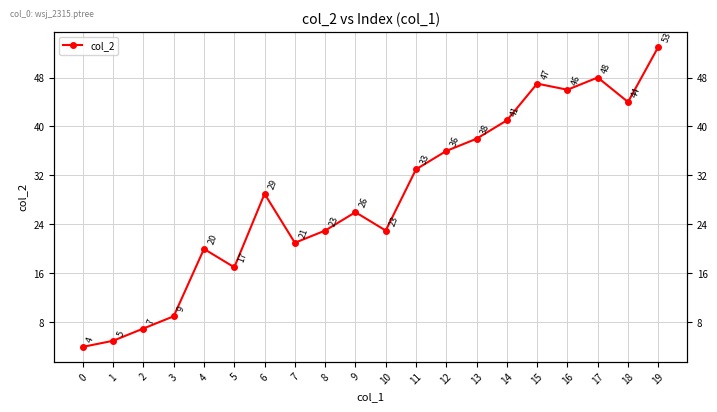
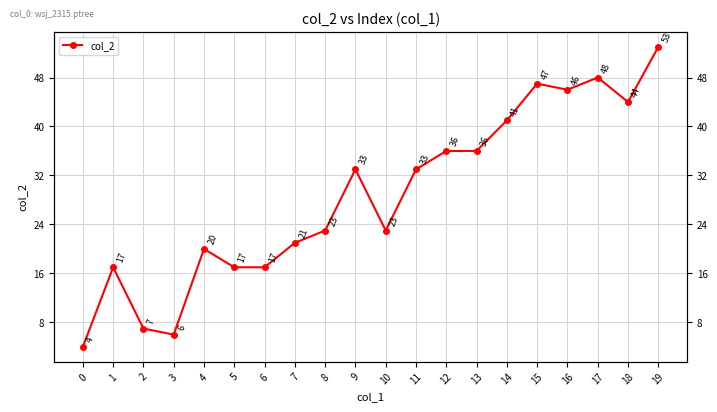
1: 5 -> 17
3: 9 -> 6
6: 29 -> 17
9: 26 -> 33
13: 38 -> 36
